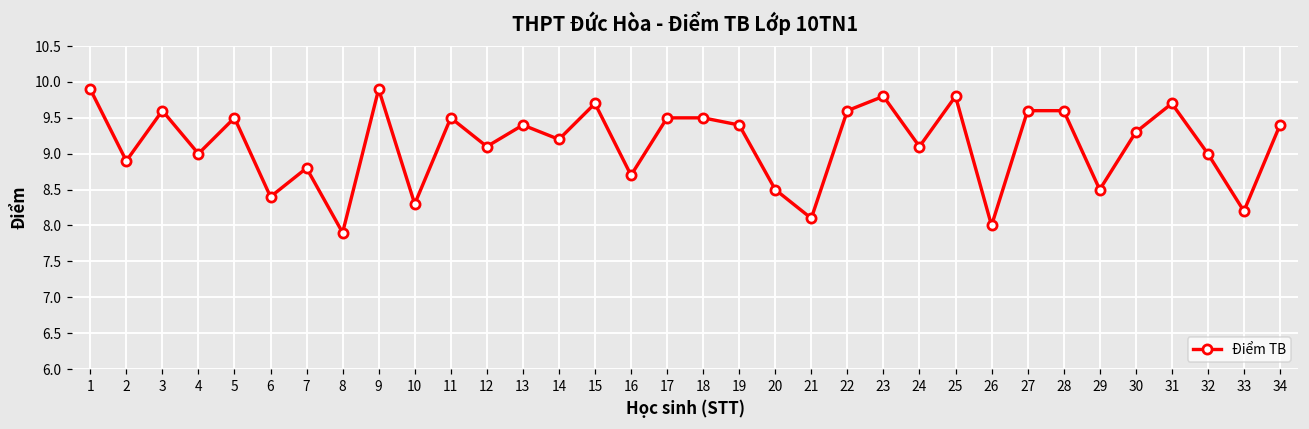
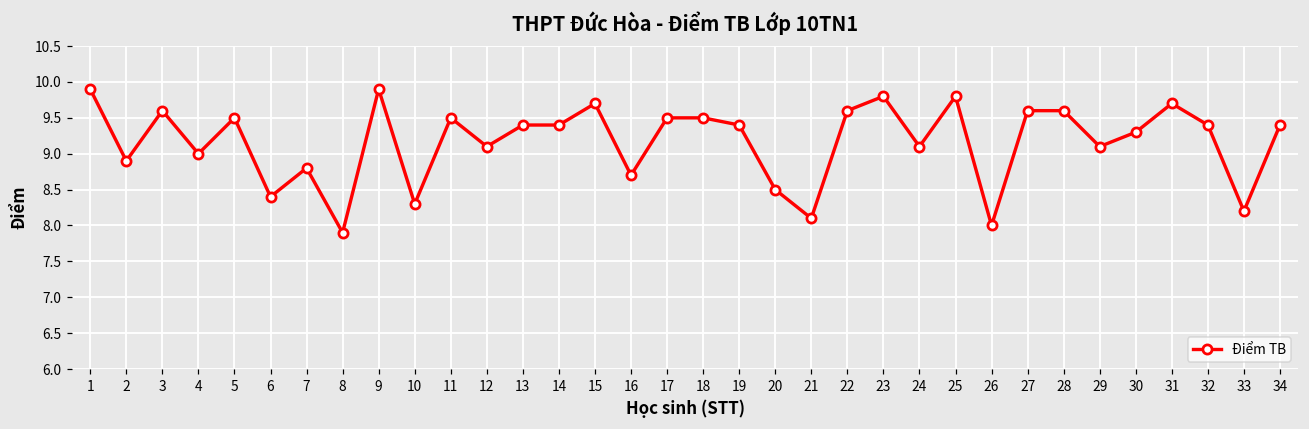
14: 9.2 -> 9.4
29: 8.5 -> 9.1
32: 9.0 -> 9.4
